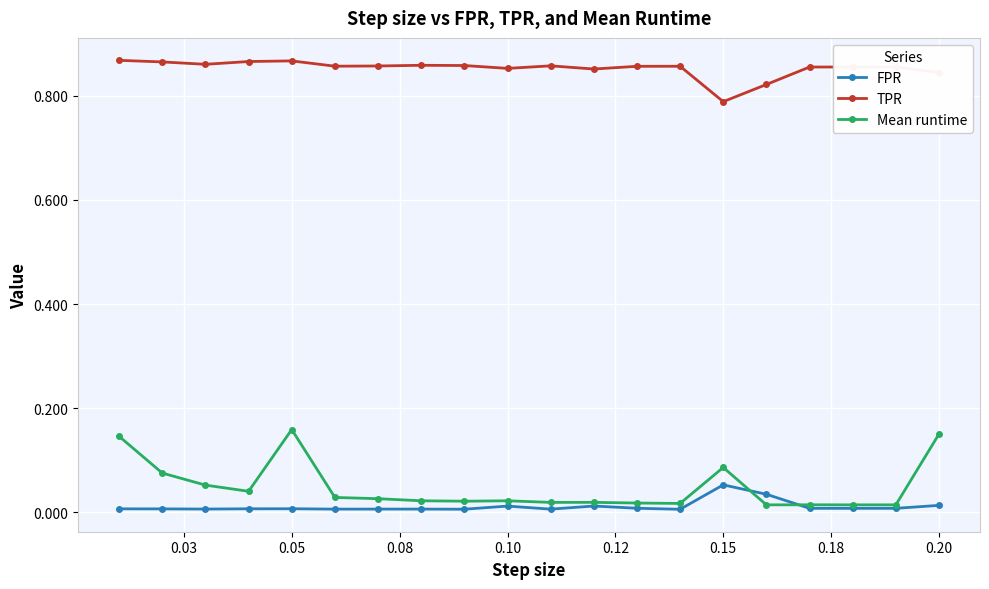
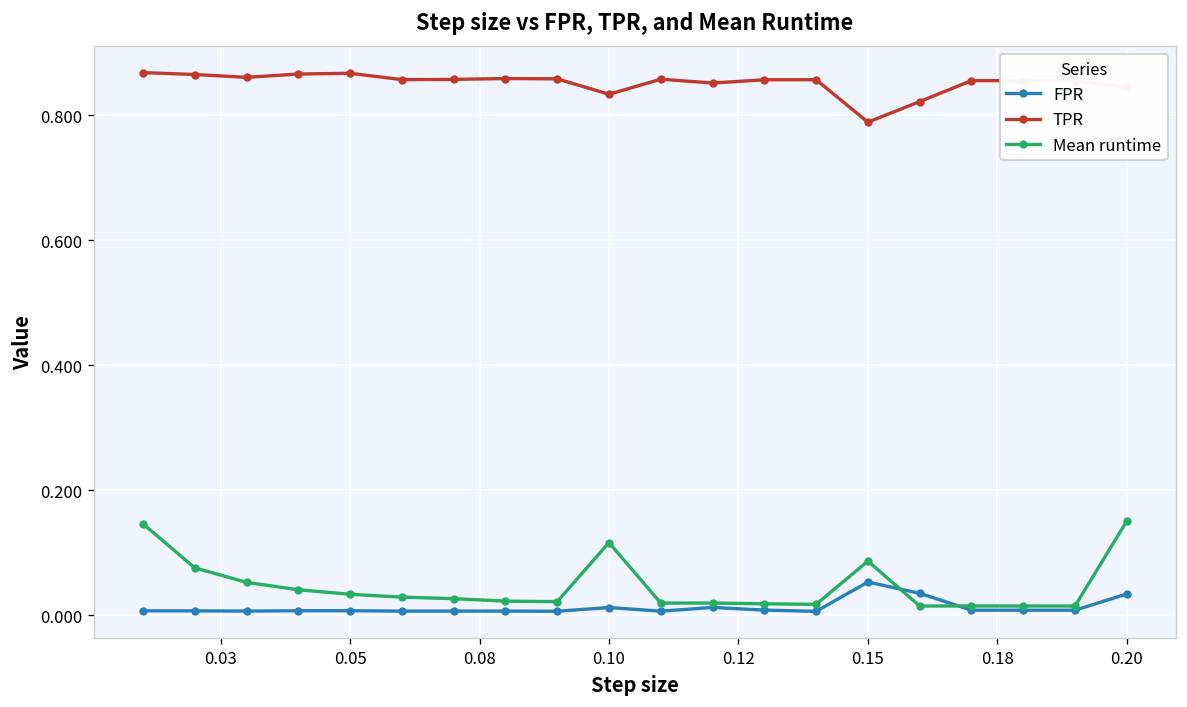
Mean runtime, 0.05: 0.16 -> 0.03
TPR, 0.10: 0.85 -> 0.83
Mean runtime, 0.10: 0.02 -> 0.12
FPR, 0.20: 0.01 -> 0.03
